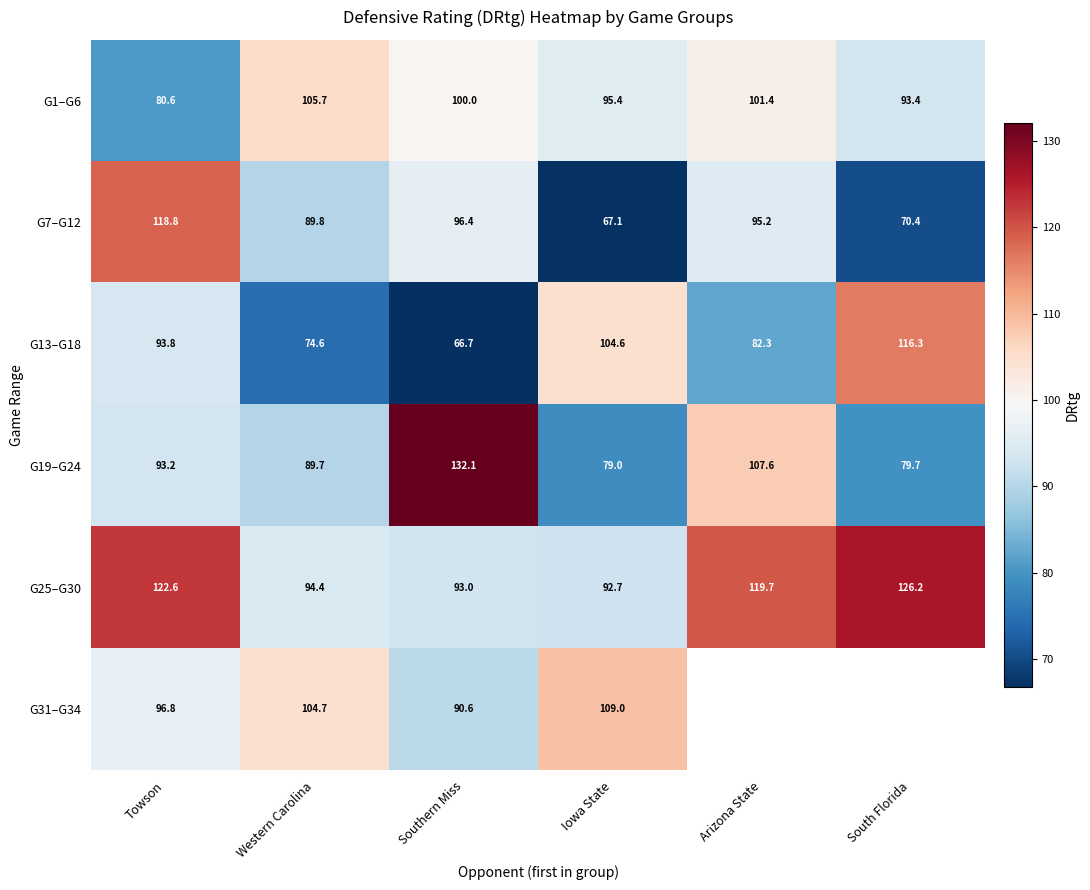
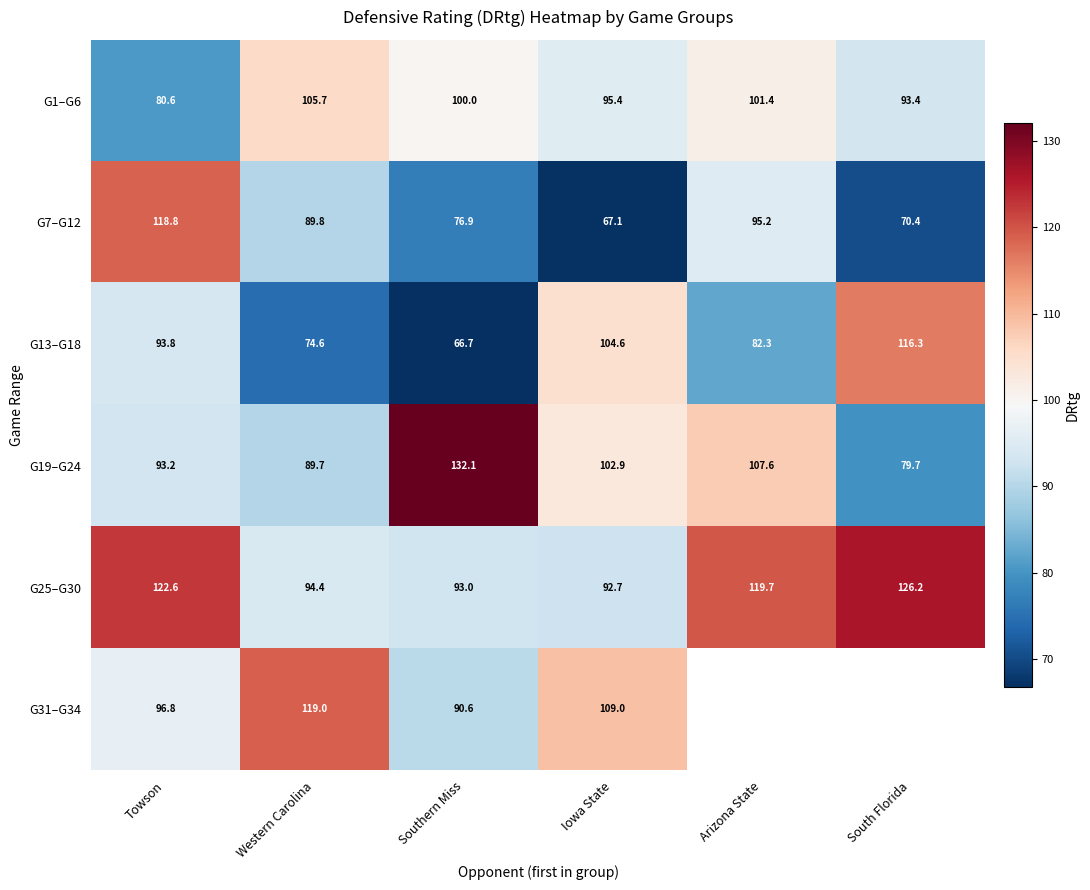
G7–G12, Southern Miss: 96.4 -> 76.9
G19–G24, Iowa State: 79.0 -> 102.9
G31–G34, Western Carolina: 104.7 -> 119.0
